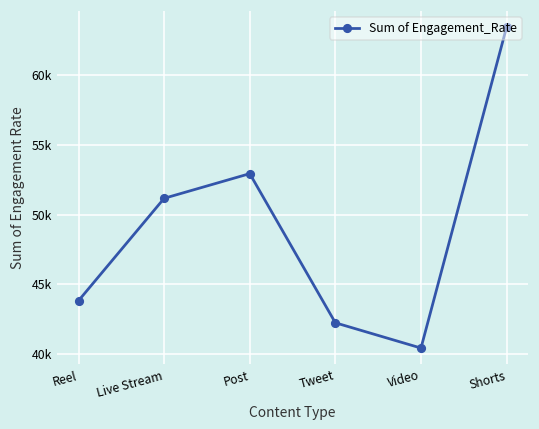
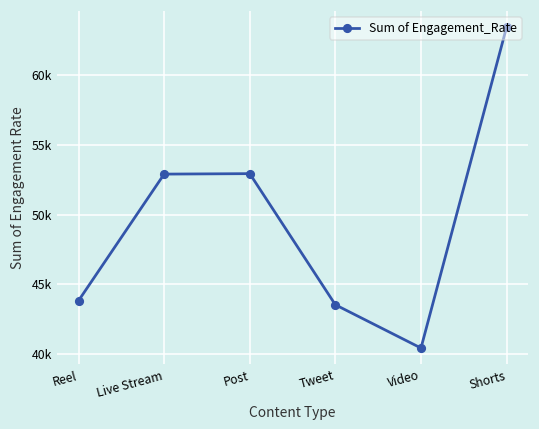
Live Stream: 51200 -> 52900
Tweet: 42200 -> 43500
